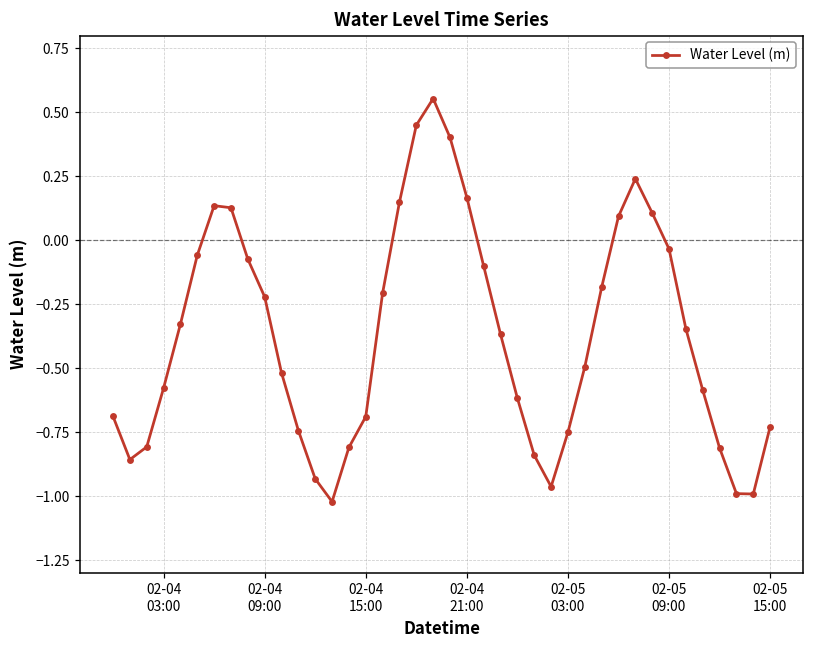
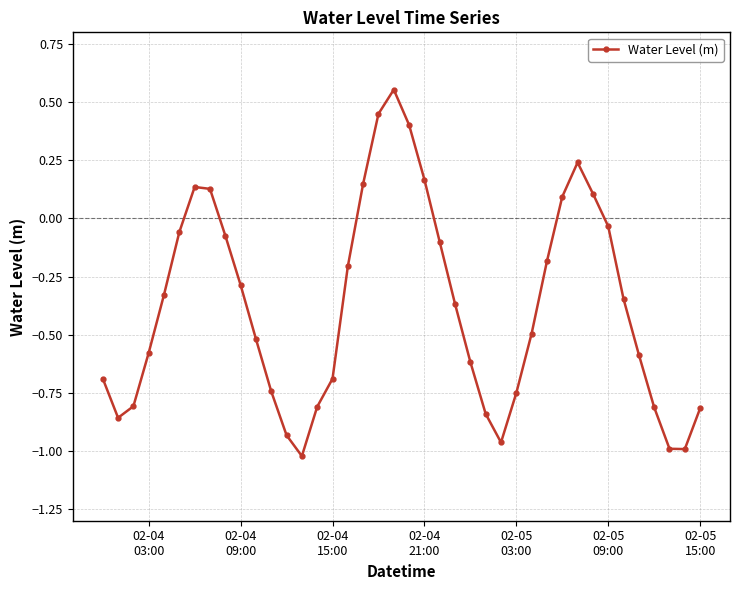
02-04 09:00: -0.22 -> -0.29
02-05 15:00: -0.73 -> -0.82
